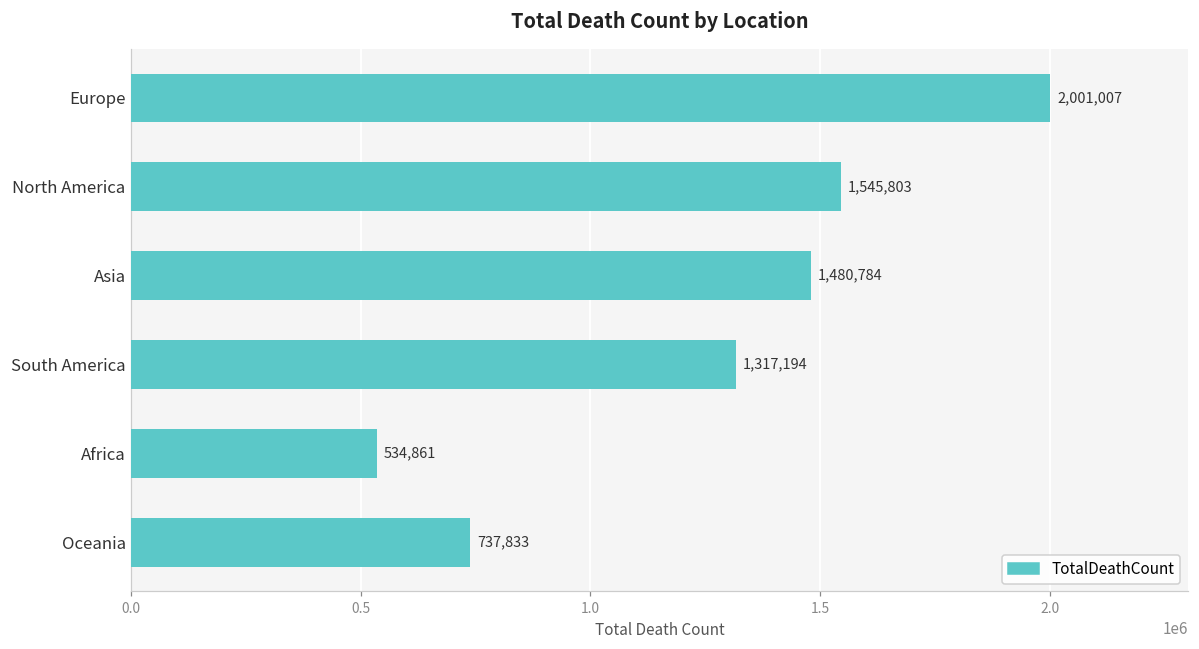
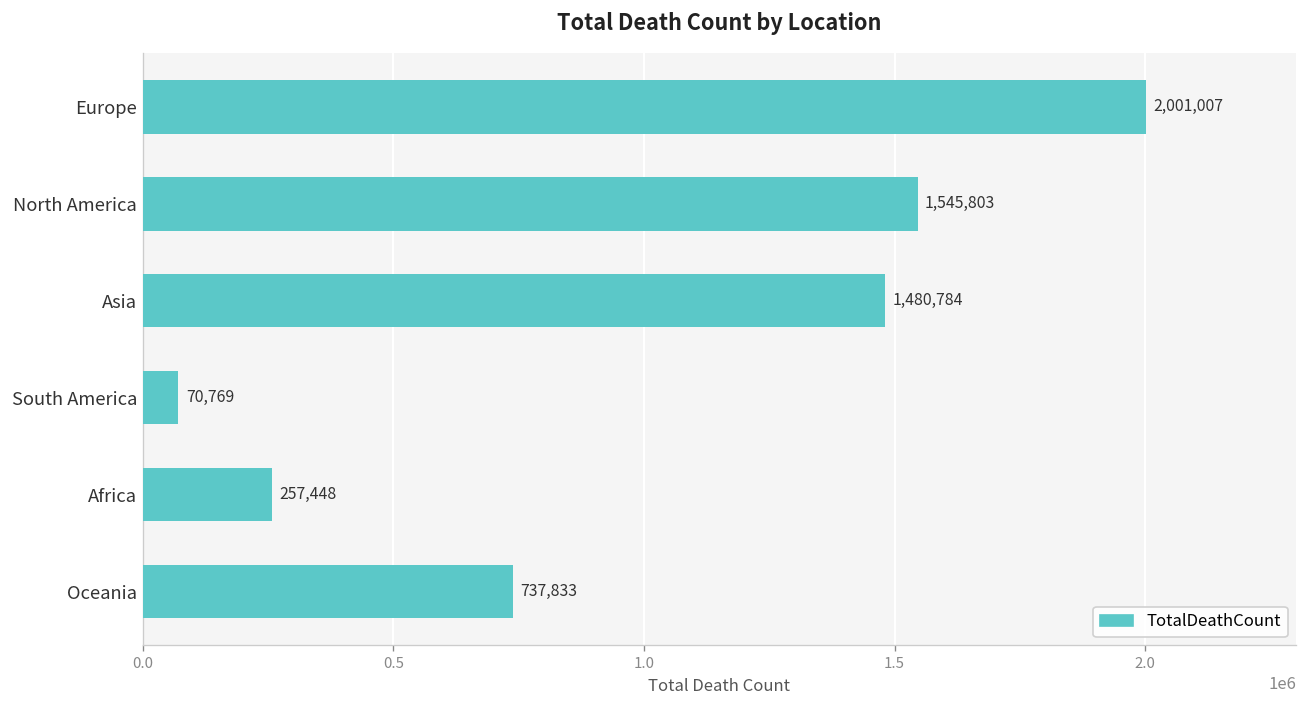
South America: 1,317,194 -> 70,769
Africa: 534,861 -> 257,448
